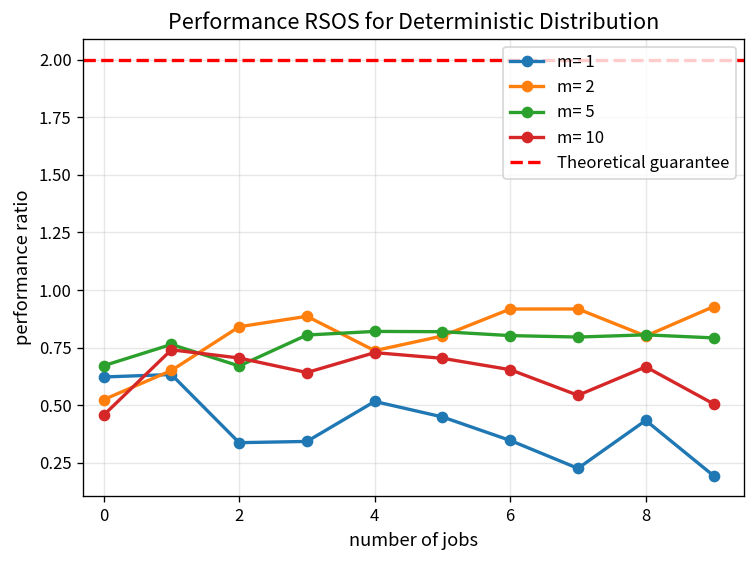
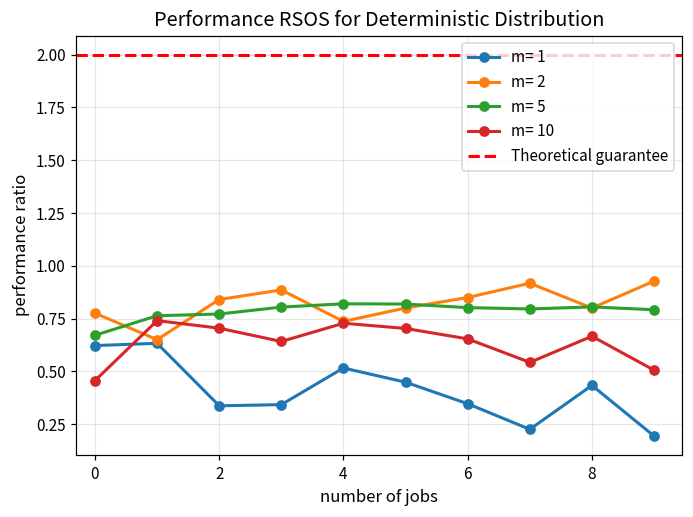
m= 2, 0: 0.52 -> 0.78
m= 5, 2: 0.67 -> 0.77
m= 2, 6: 0.92 -> 0.85
